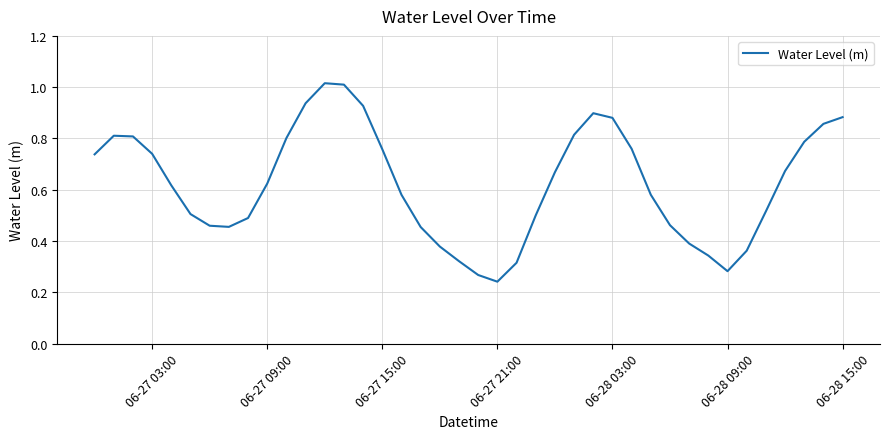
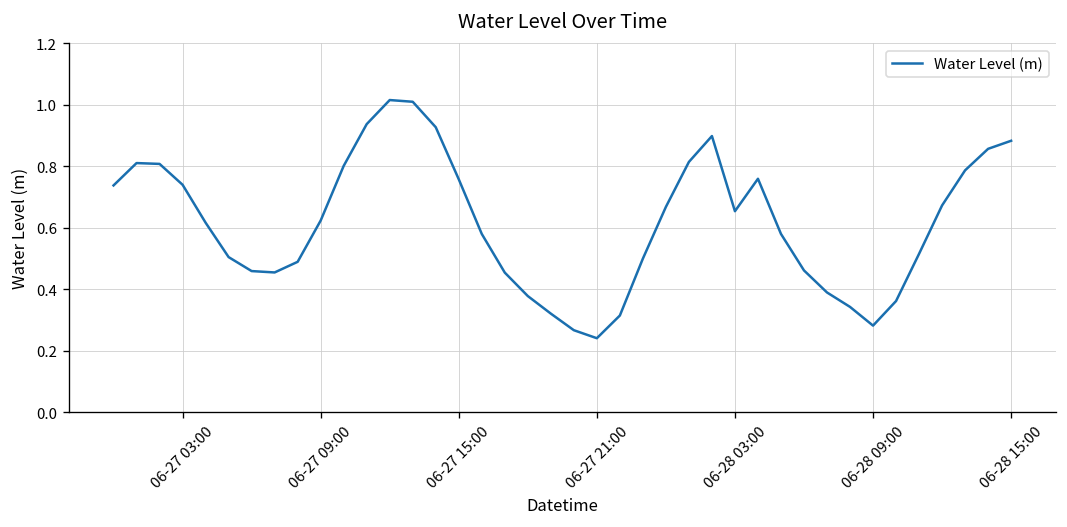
06-28 03:00: 0.88 -> 0.65
